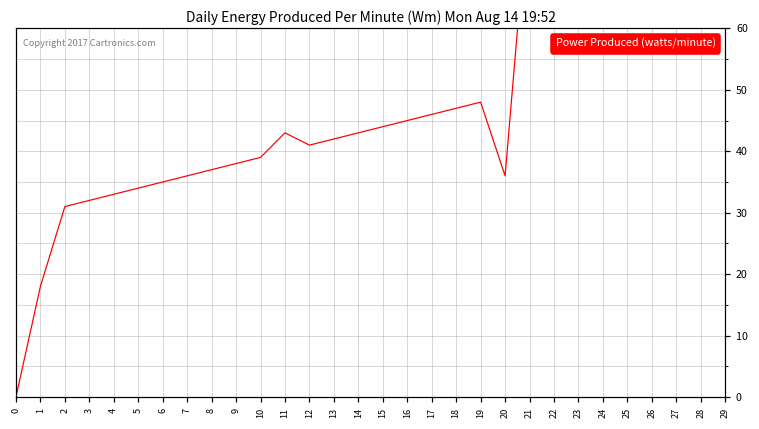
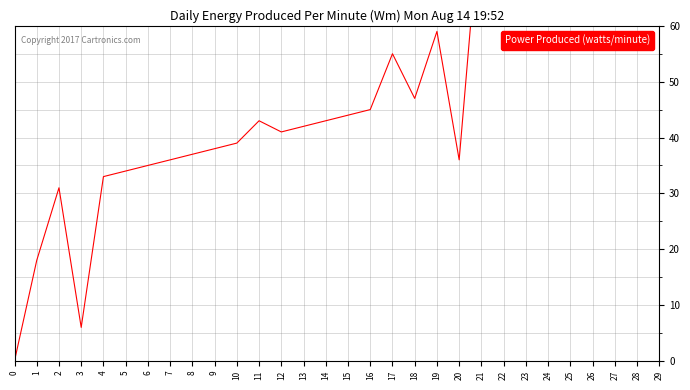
3: 32 -> 6
17: 46 -> 55
19: 48 -> 59
